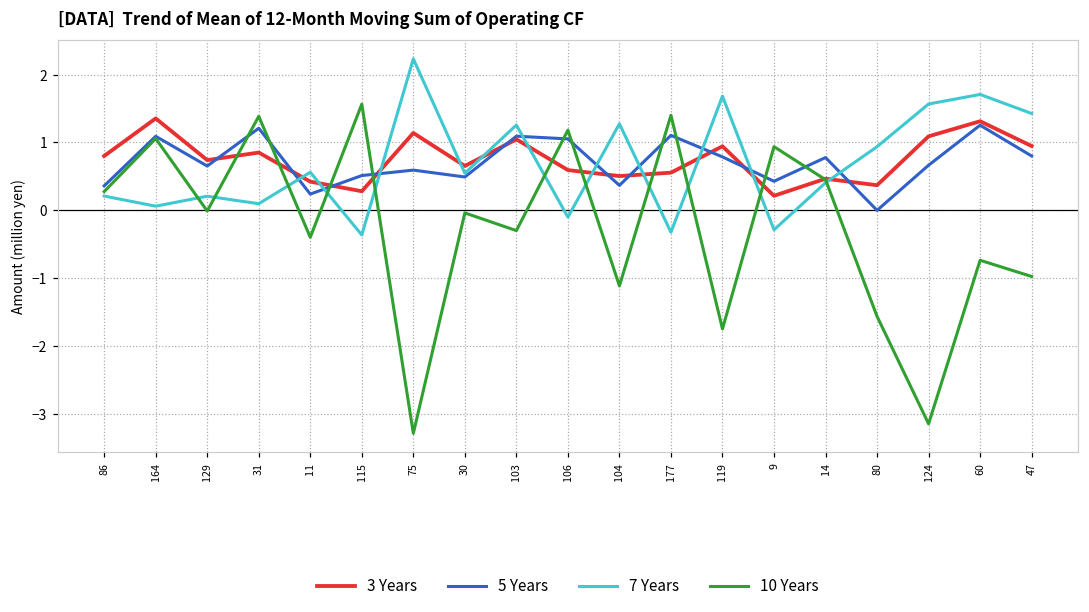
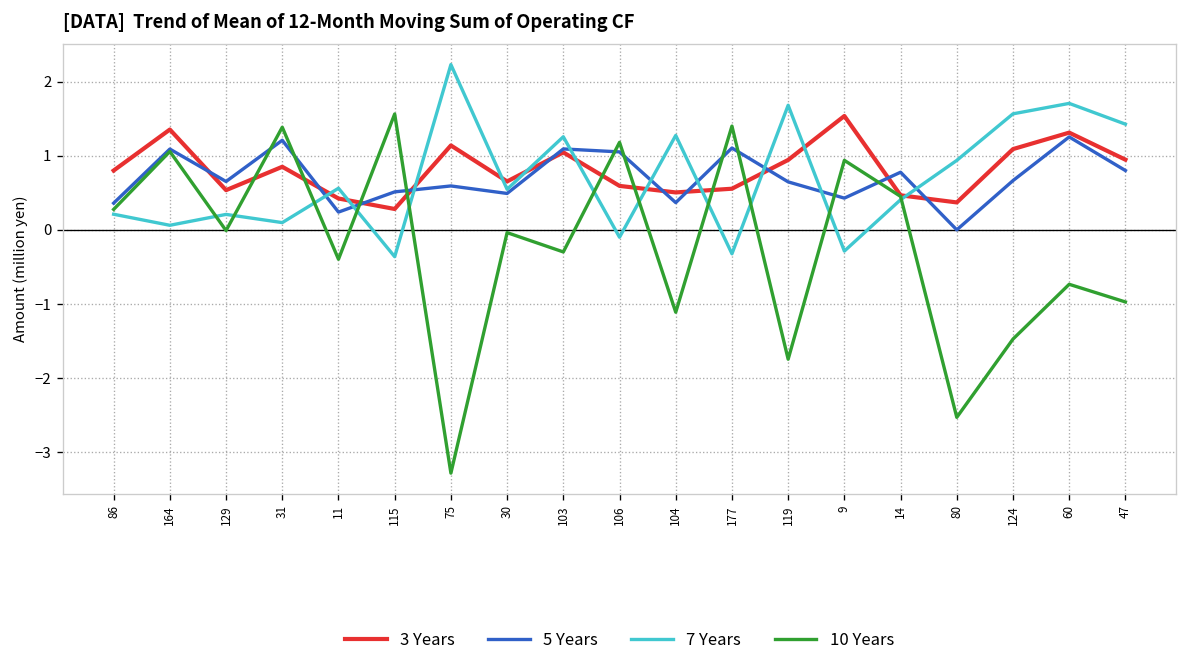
3 Years, 129: 0.7 -> 0.5
5 Years, 119: 0.8 -> 0.6
3 Years, 9: 0.2 -> 1.5
10 Years, 80: -1.6 -> -2.5
10 Years, 124: -3.1 -> -1.5
